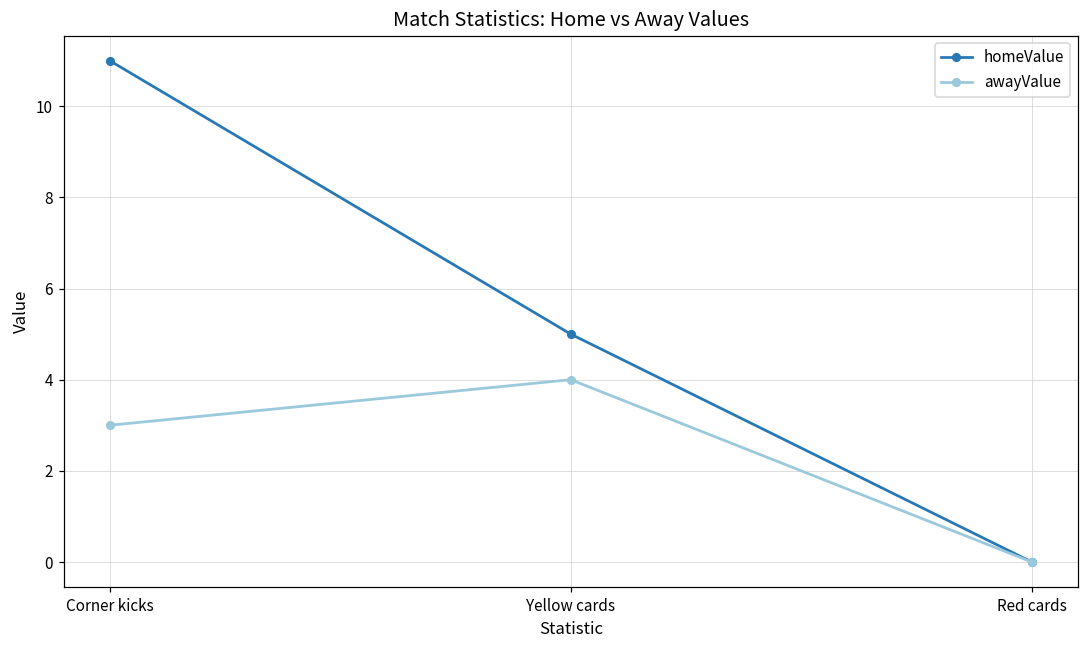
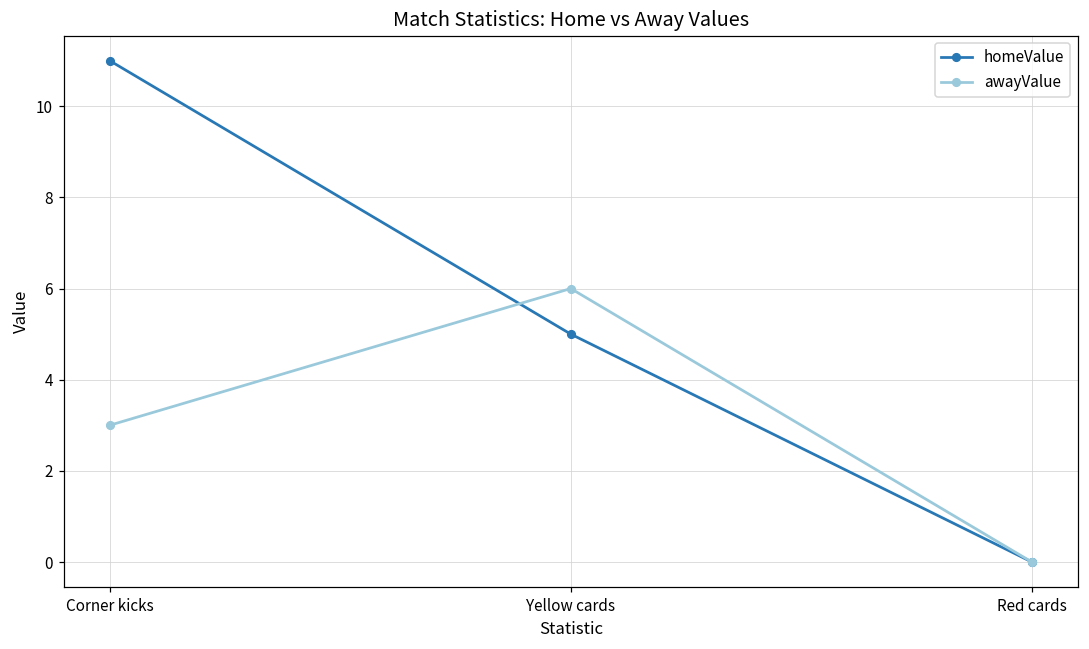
awayValue, Yellow cards: 4 -> 6
